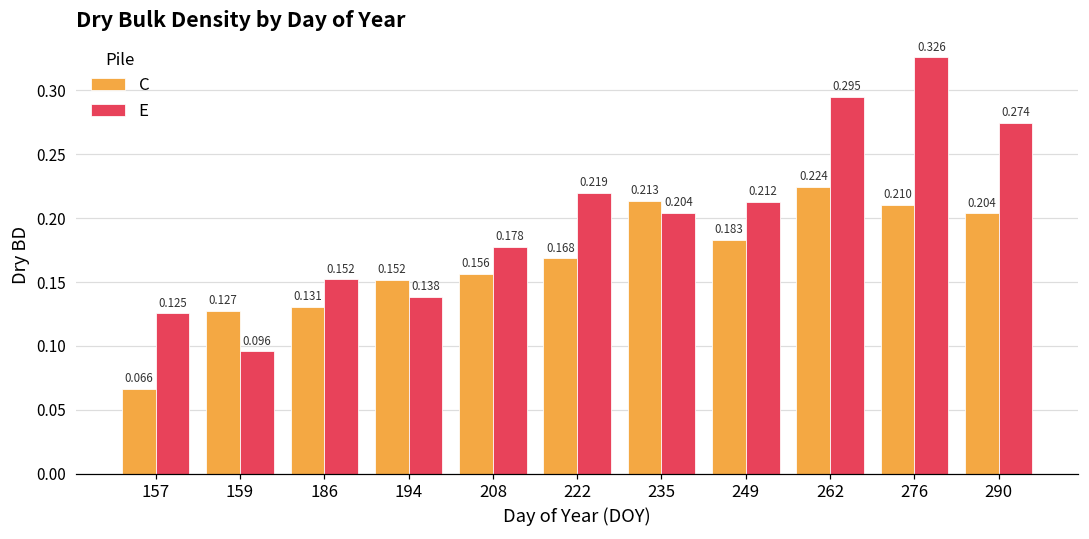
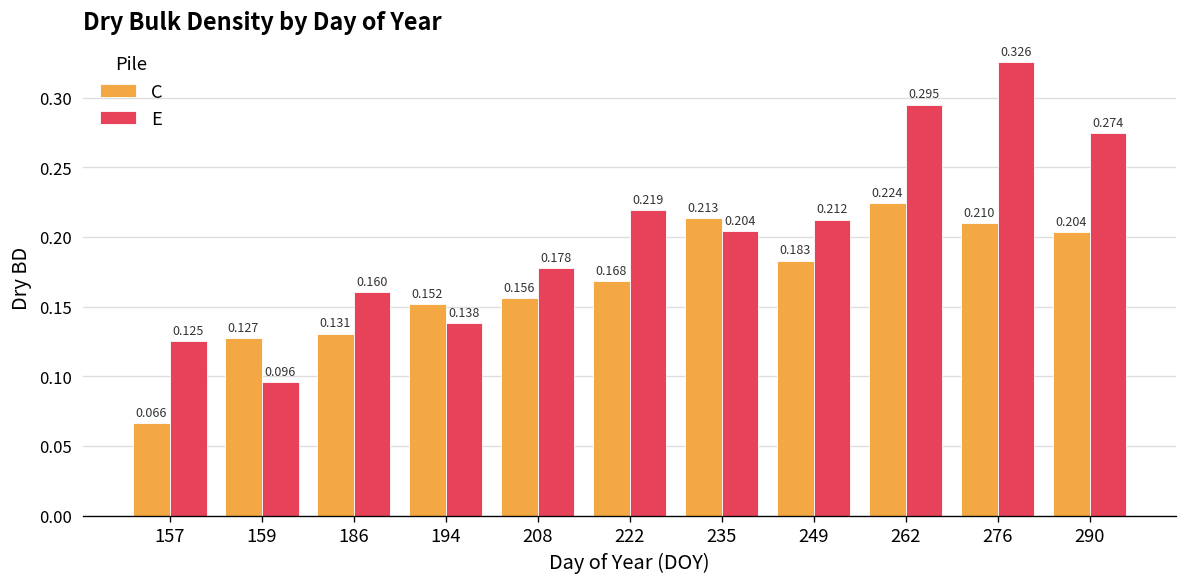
E, 186: 0.152 -> 0.160
